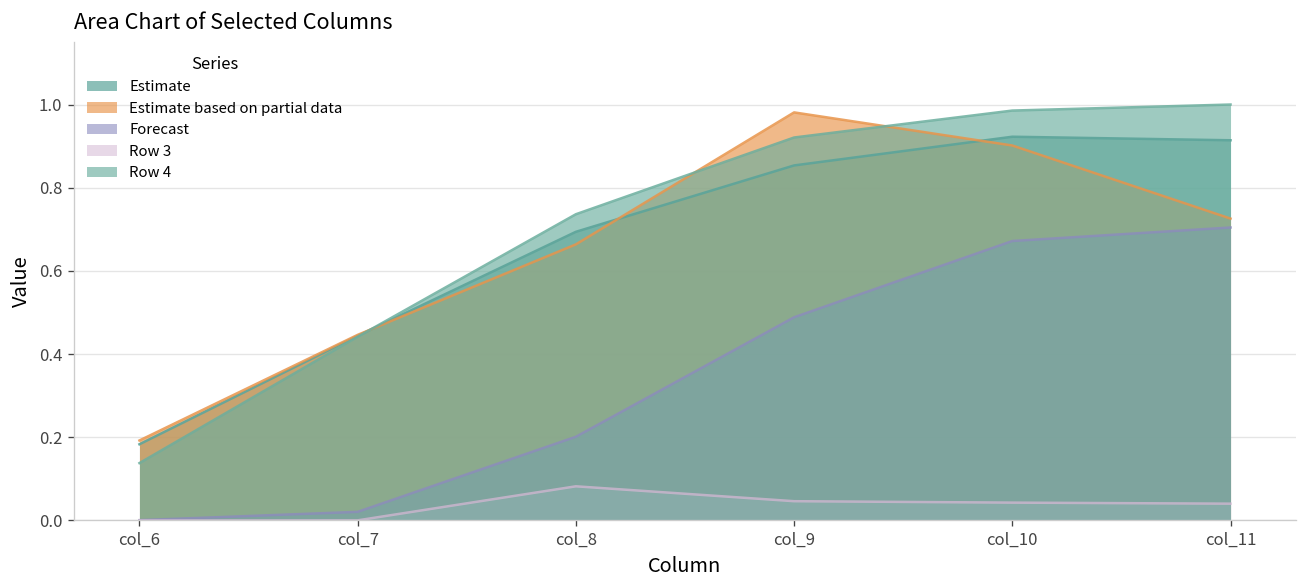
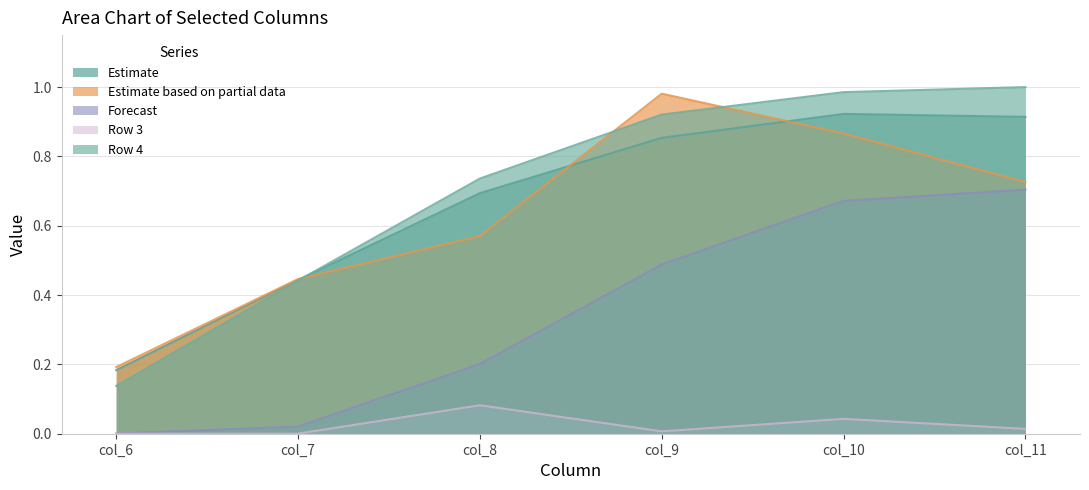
Estimate based on partial data, col_8: 0.66 -> 0.57
Row 3, col_9: 0.05 -> 0.01
Estimate based on partial data, col_10: 0.90 -> 0.87
Row 3, col_11: 0.04 -> 0.01
